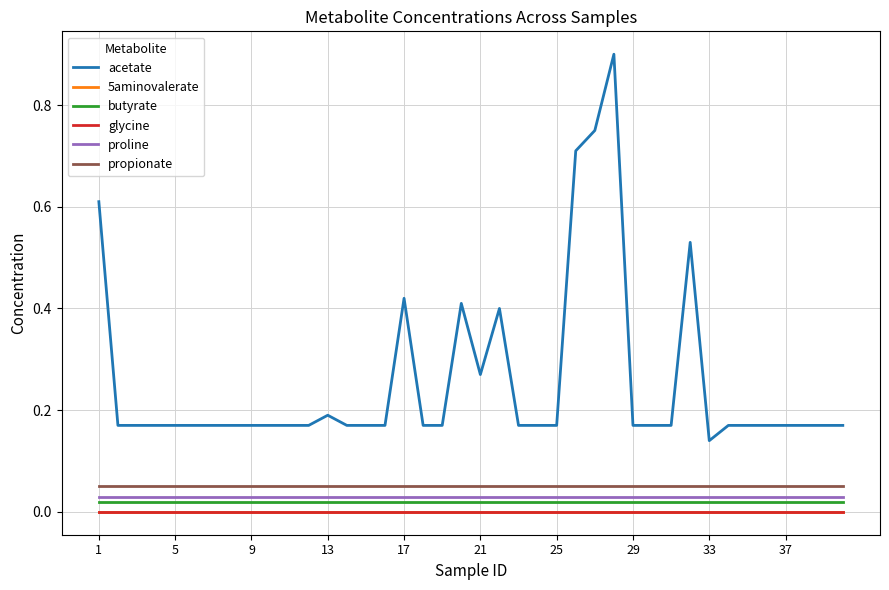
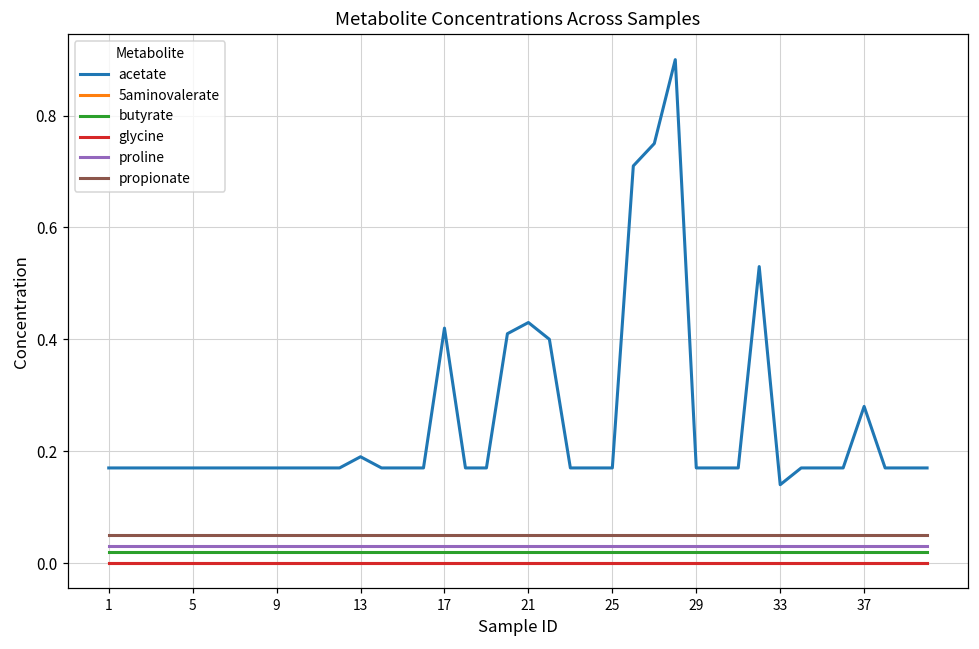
acetate, 1: 0.61 -> 0.17
acetate, 21: 0.27 -> 0.43
acetate, 37: 0.17 -> 0.28
